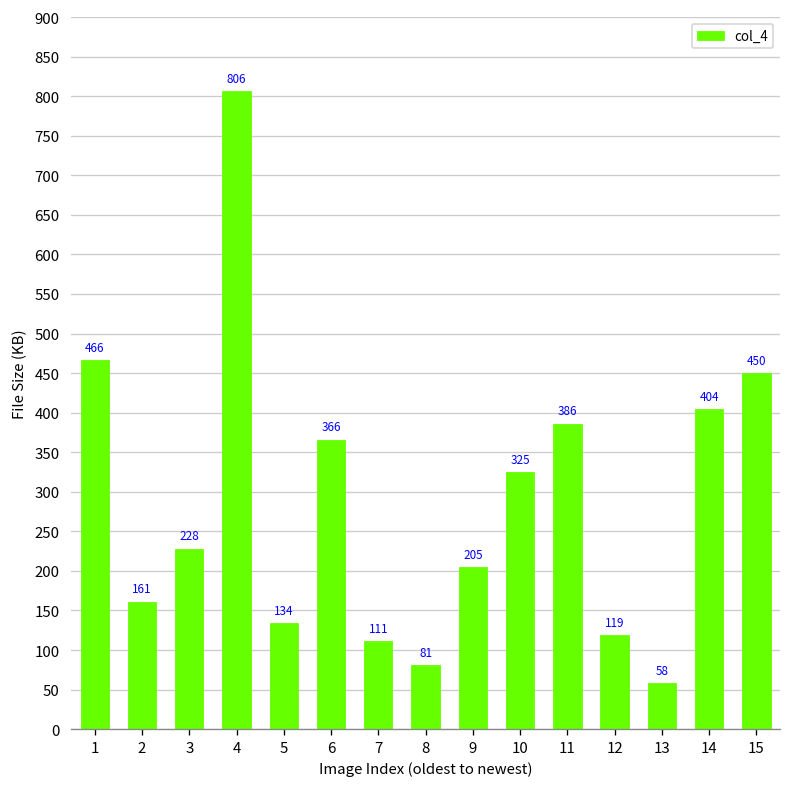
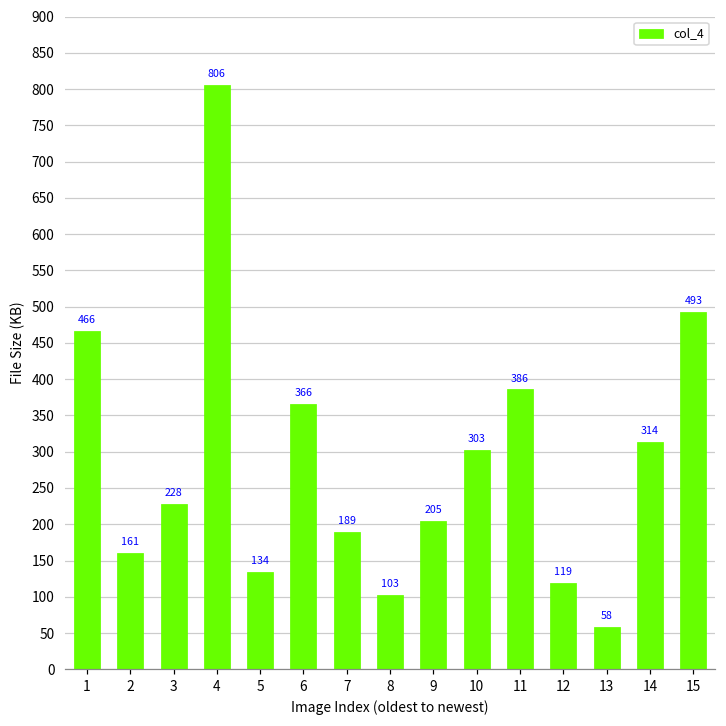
7: 111 -> 189
8: 81 -> 103
10: 325 -> 303
14: 404 -> 314
15: 450 -> 493
